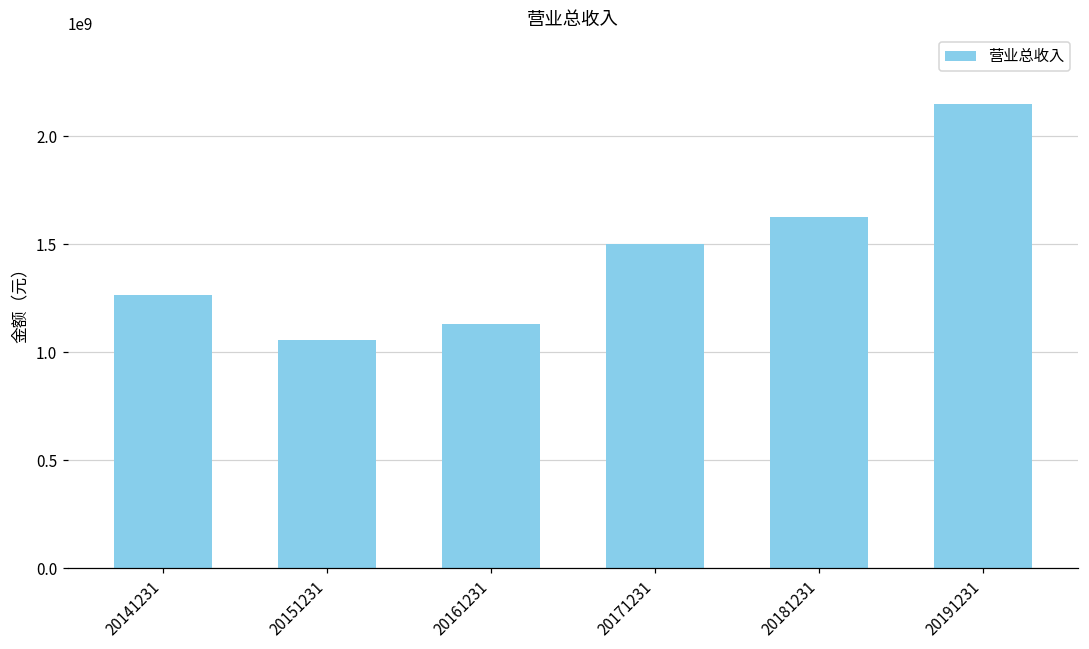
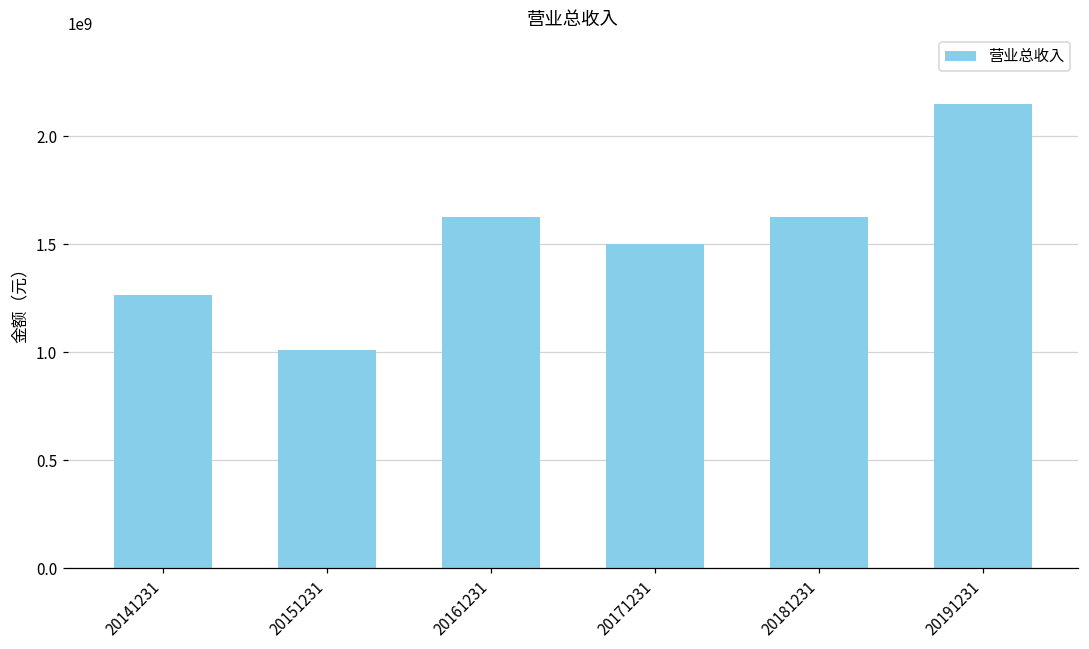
20151231: 1060000000 -> 1010000000
20161231: 1130000000 -> 1630000000
